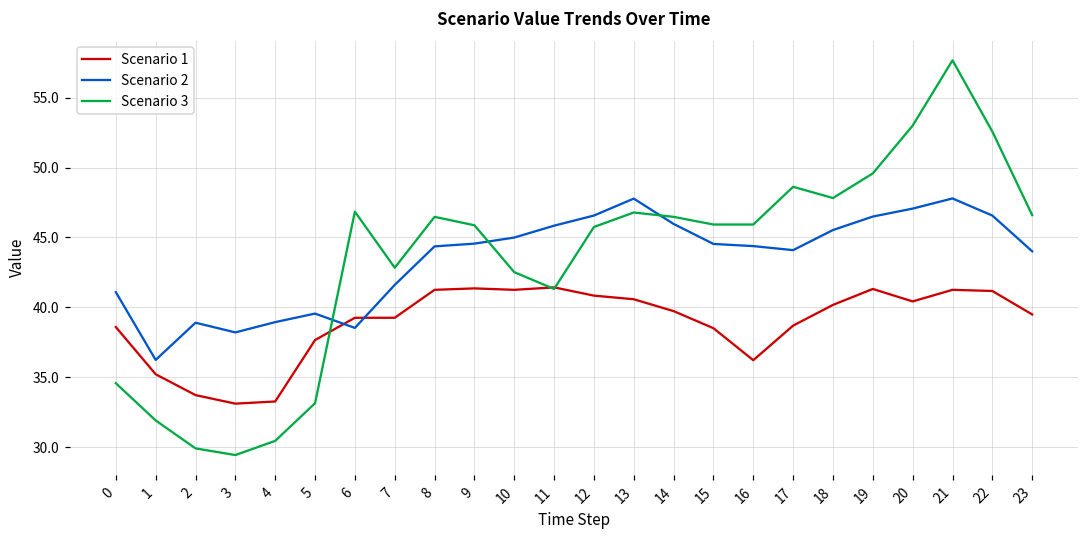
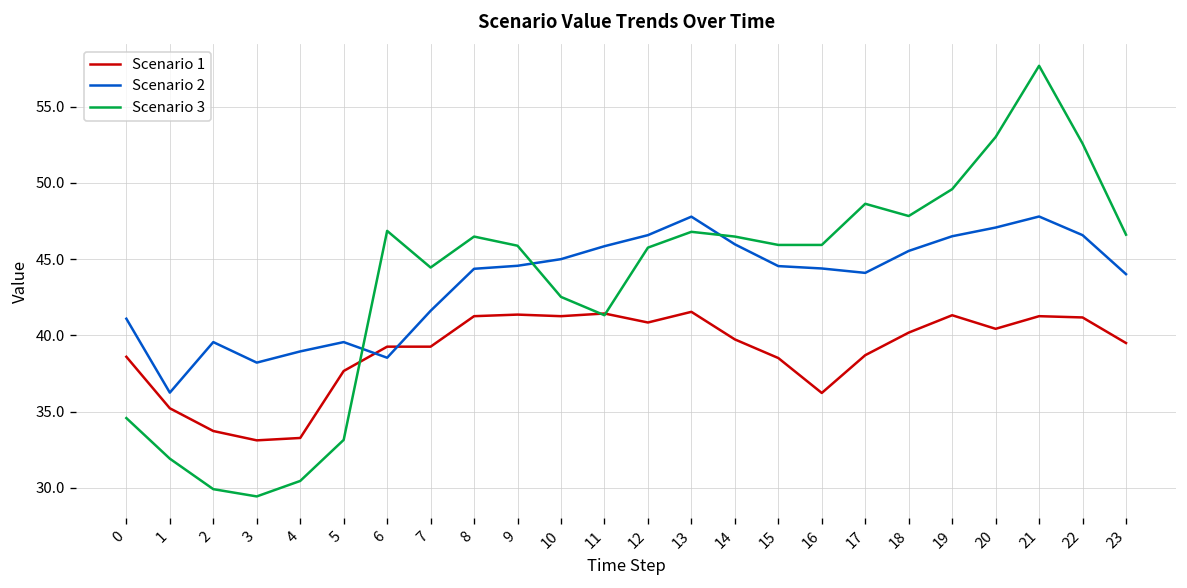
Scenario 2, 2: 38.9 -> 39.6
Scenario 3, 7: 42.8 -> 44.4
Scenario 1, 13: 40.6 -> 41.5
